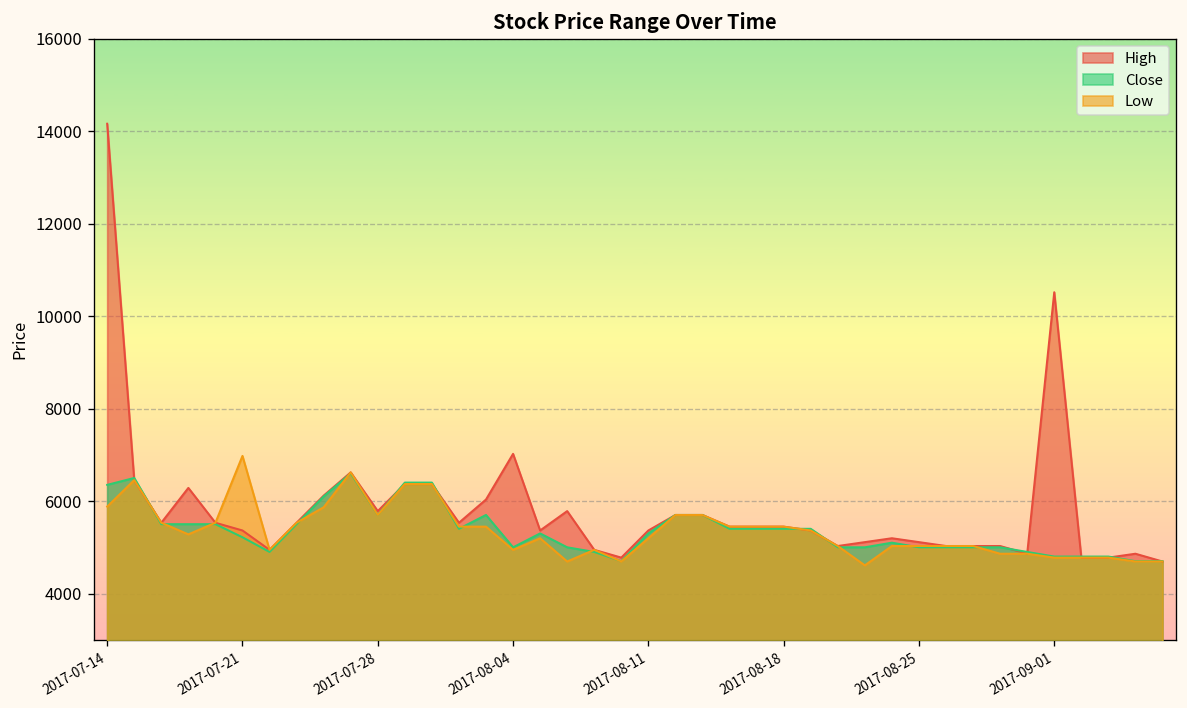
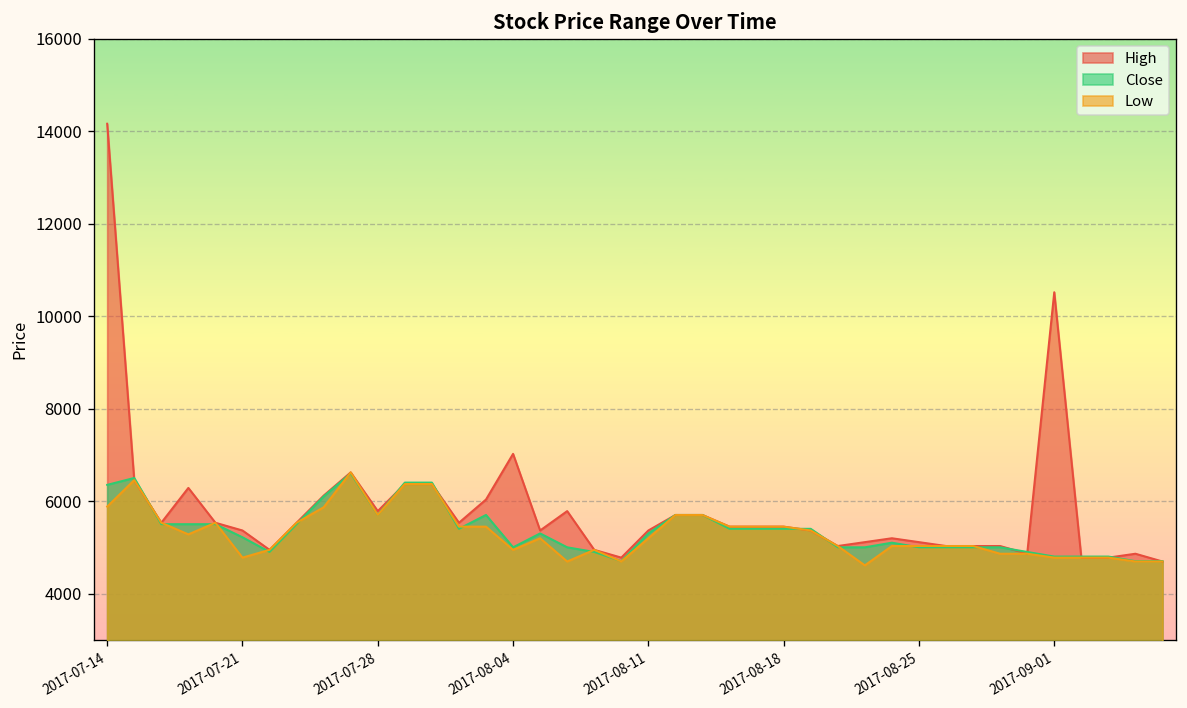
Low, 2017-07-21: 7000 -> 4800
